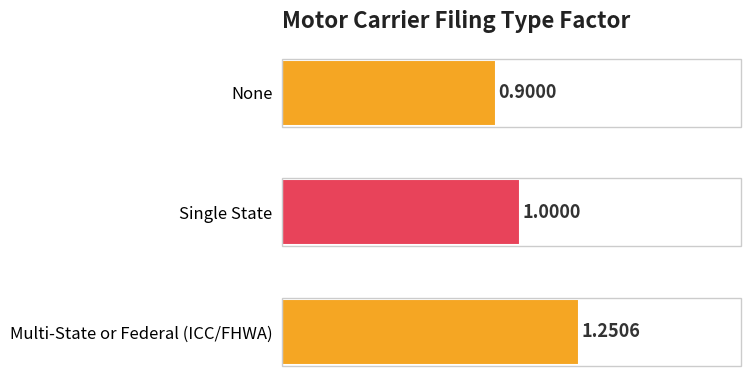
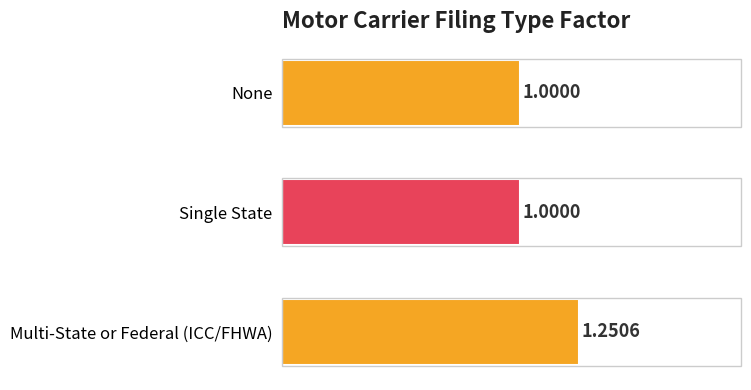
None: 0.9000 -> 1.0000
